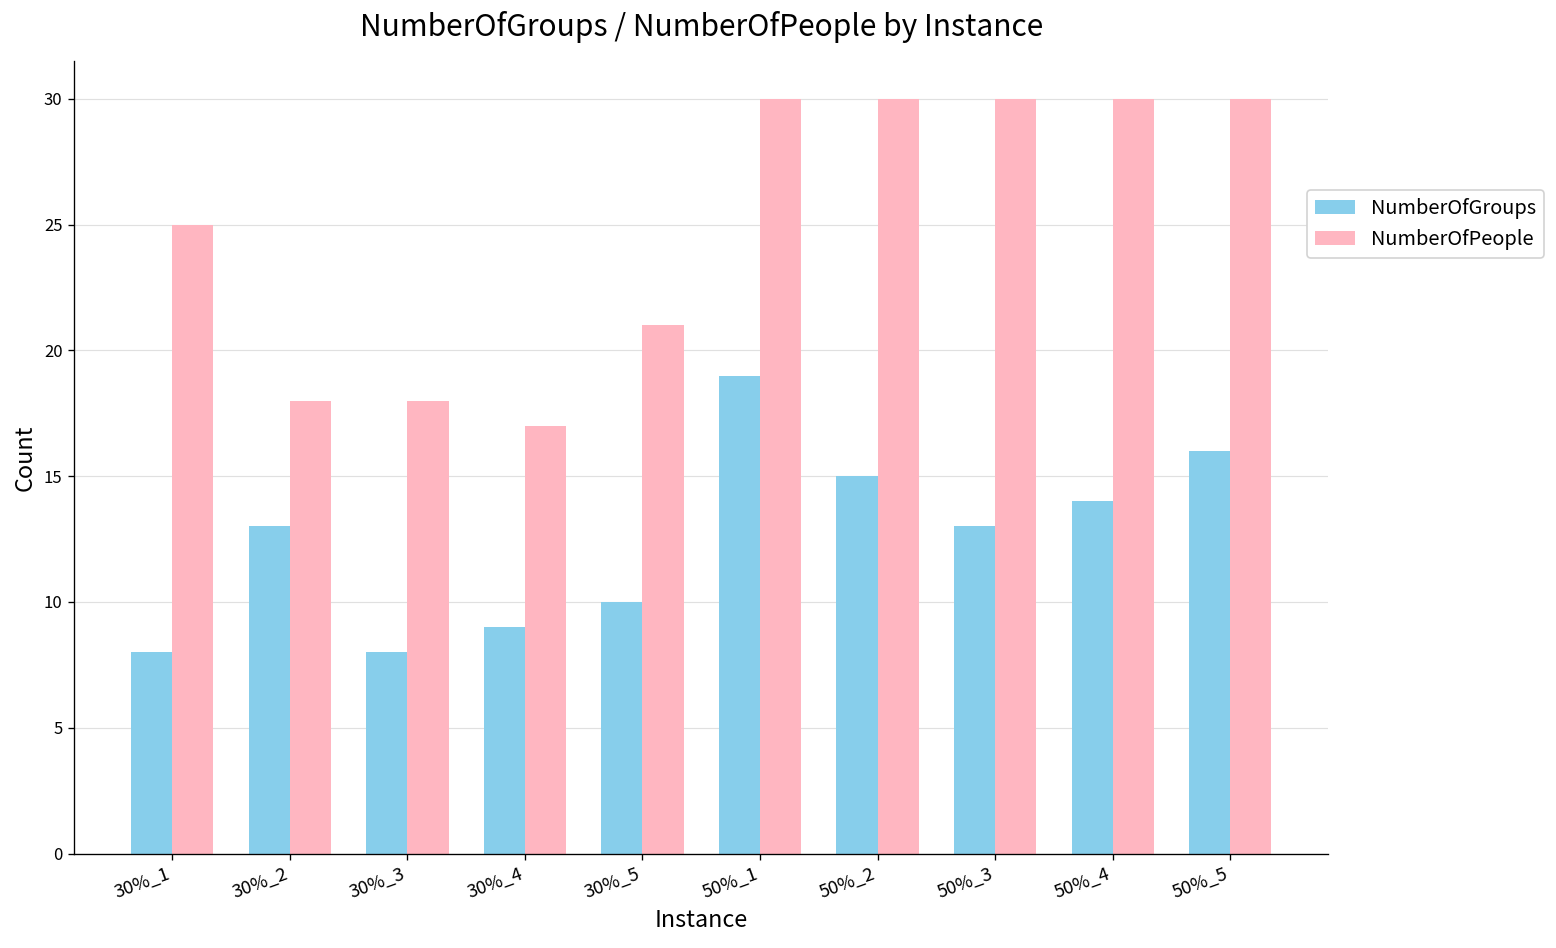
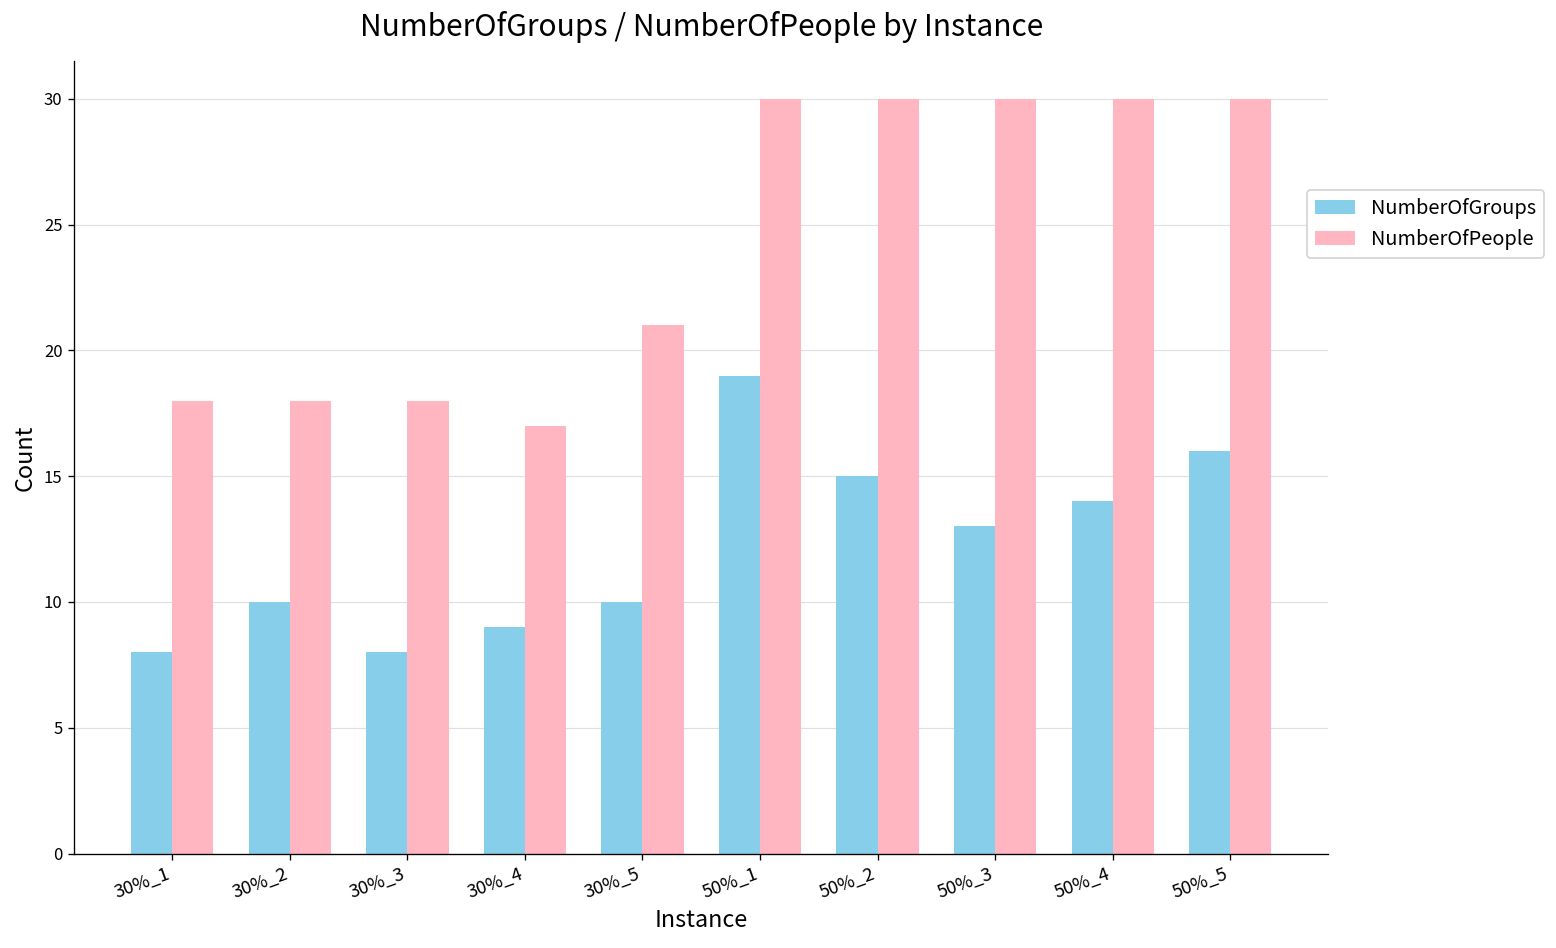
NumberOfPeople, 30%_1: 25 -> 18
NumberOfGroups, 30%_2: 13 -> 10
